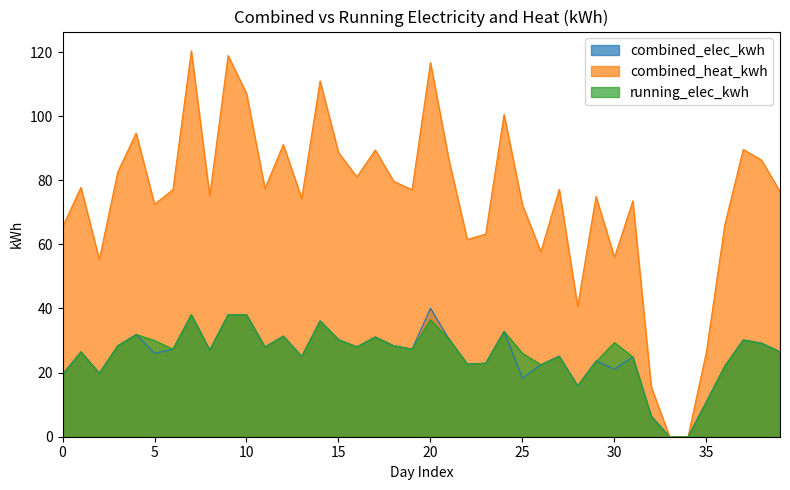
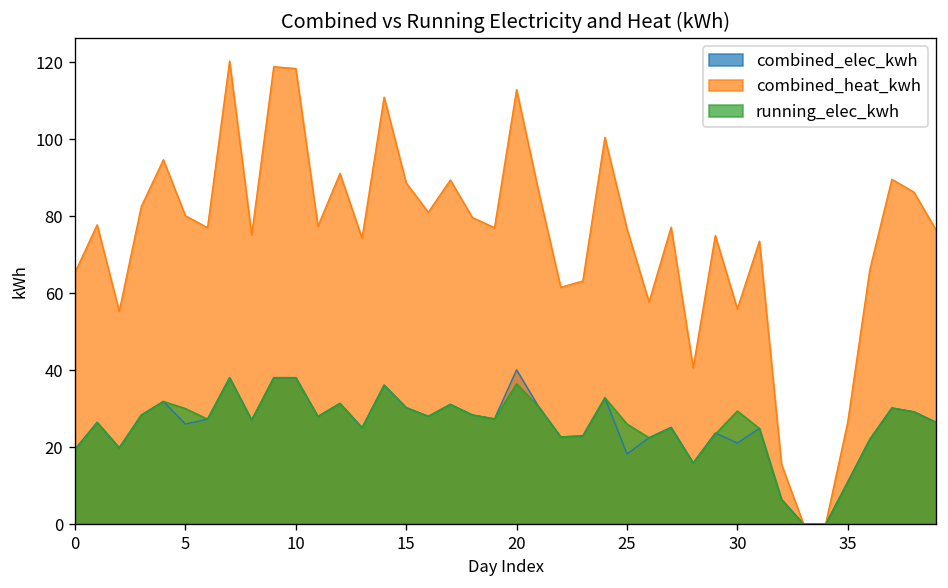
combined_heat_kwh, 5: 73 -> 80
combined_heat_kwh, 10: 107 -> 118
combined_heat_kwh, 20: 117 -> 113
combined_heat_kwh, 25: 72 -> 77
